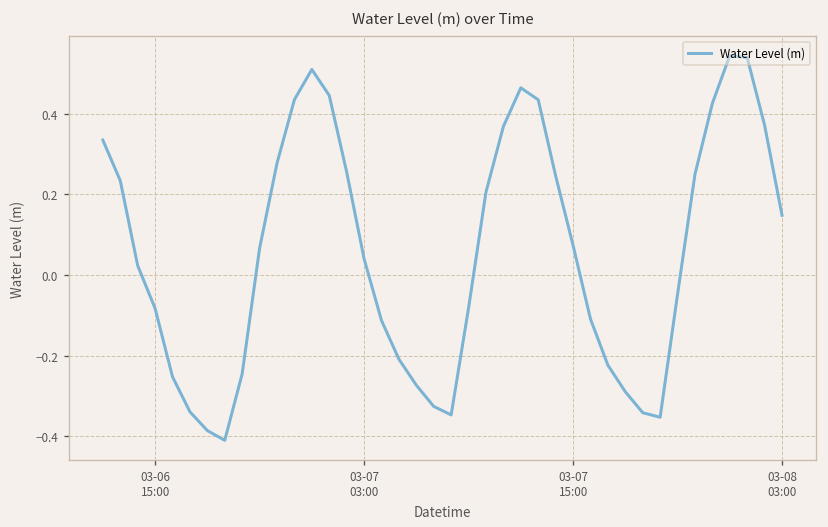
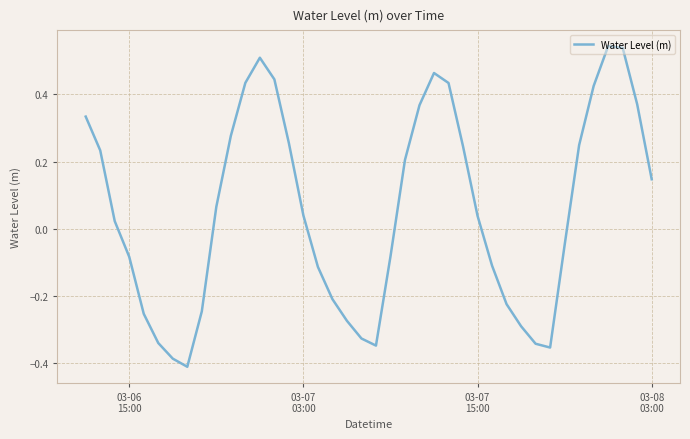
03-07 15:00: 0.07 -> 0.04
